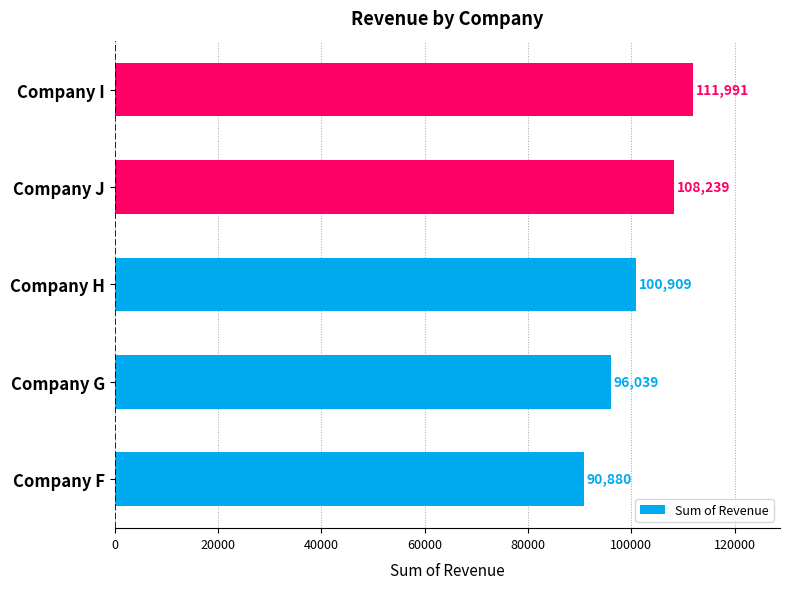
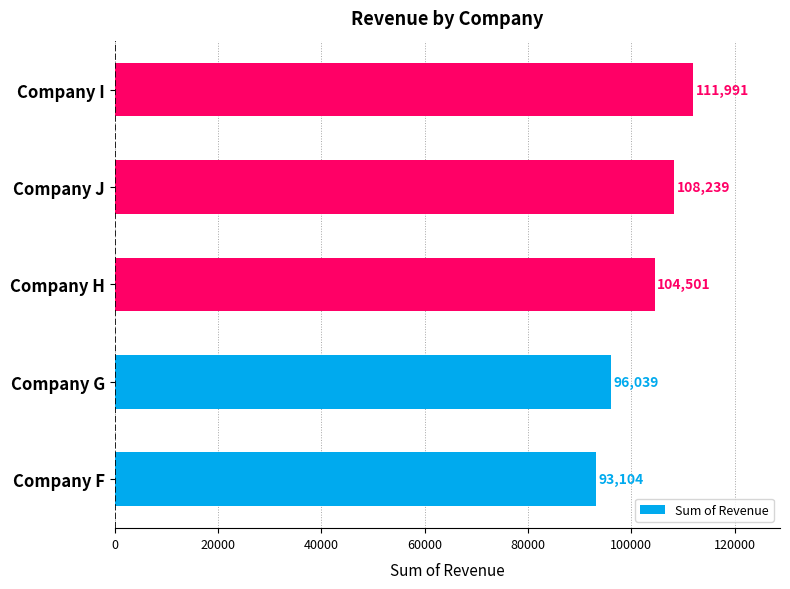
Company H: 100,909 -> 104,501
Company F: 90,880 -> 93,104
